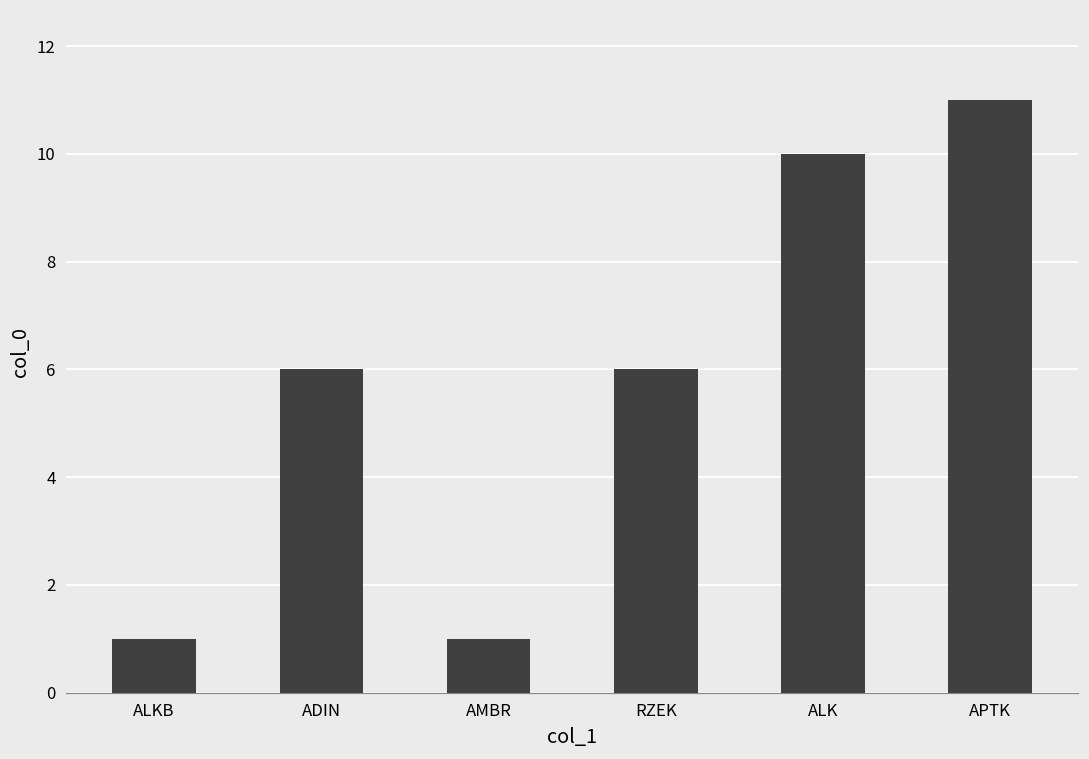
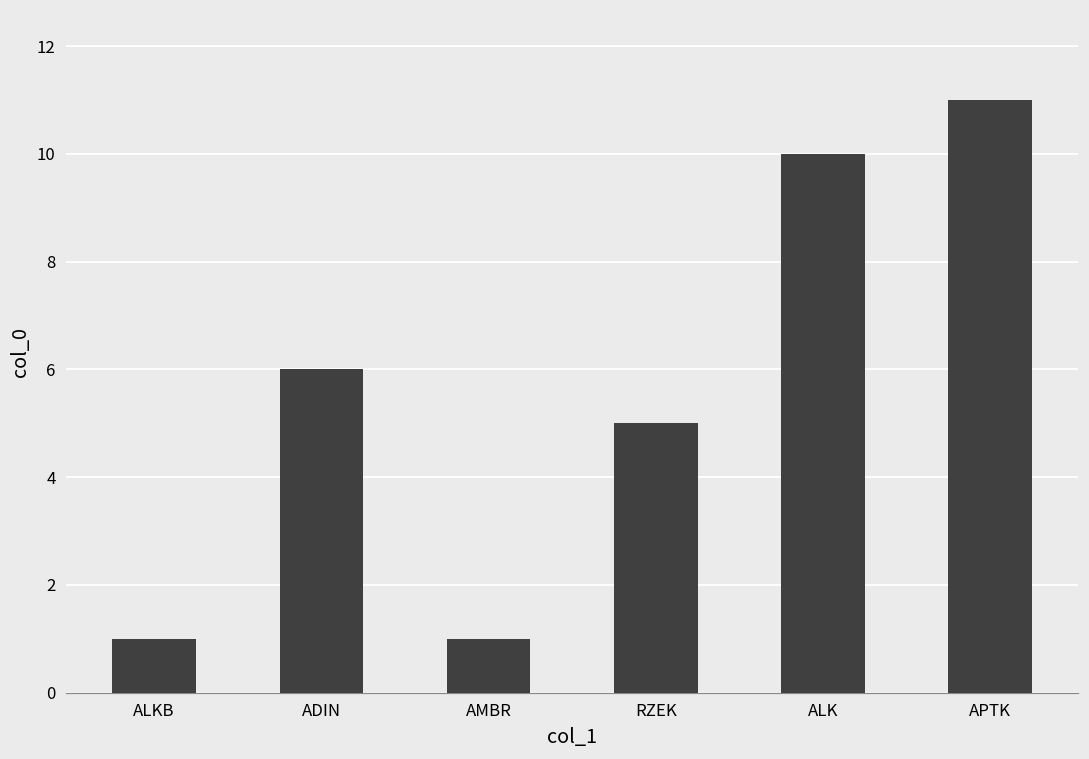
RZEK: 6 -> 5
